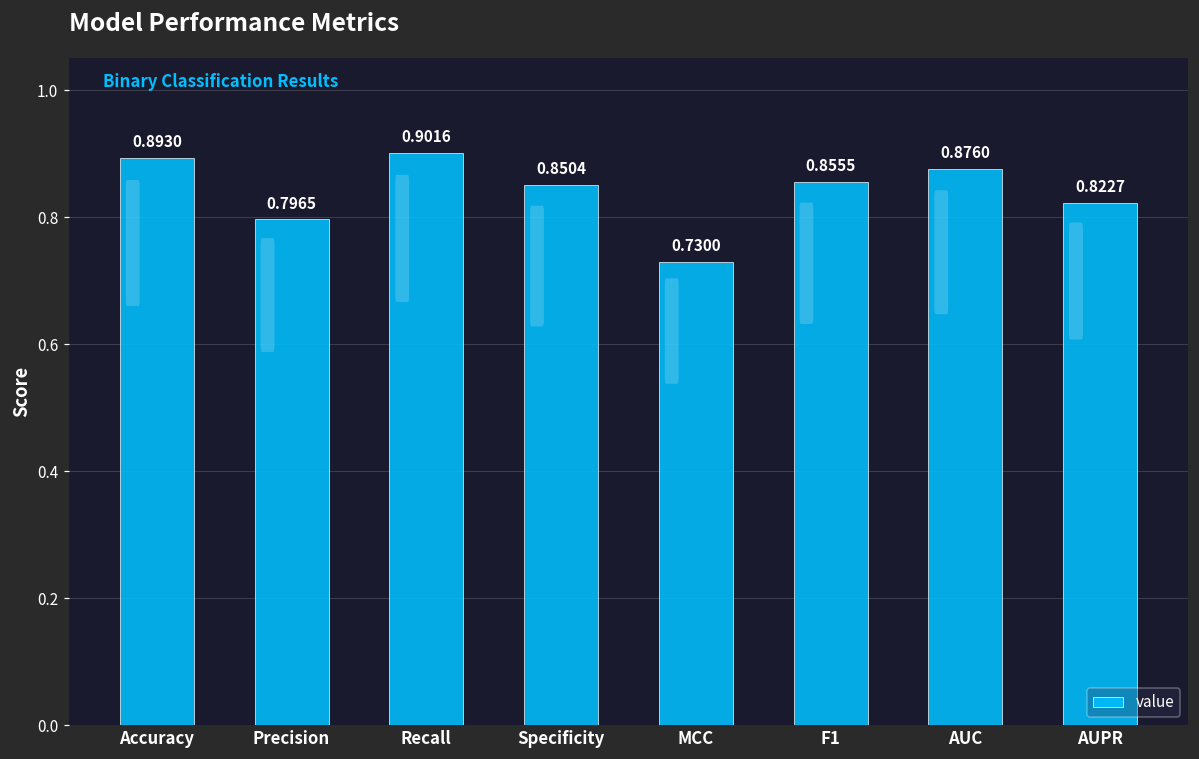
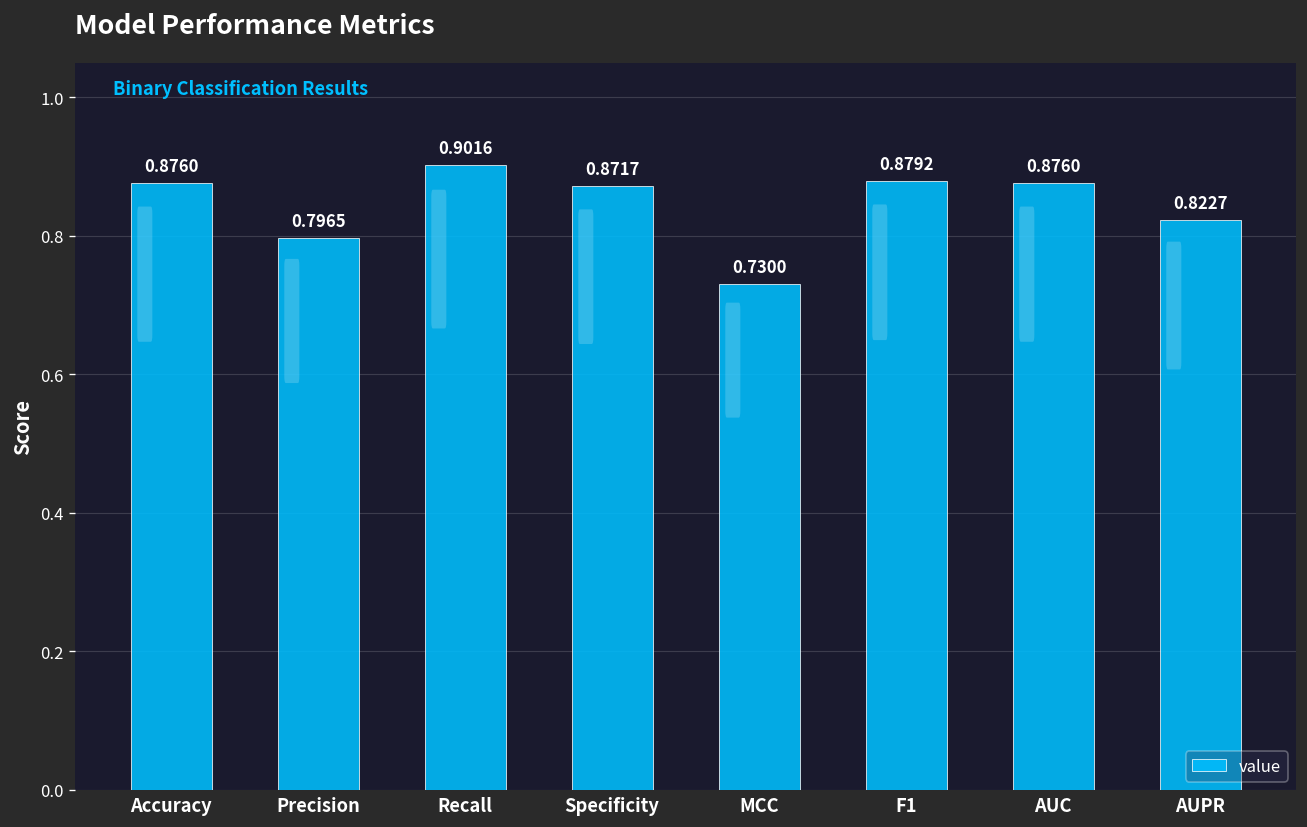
Accuracy: 0.8930 -> 0.8760
Specificity: 0.8504 -> 0.8717
F1: 0.8555 -> 0.8792
